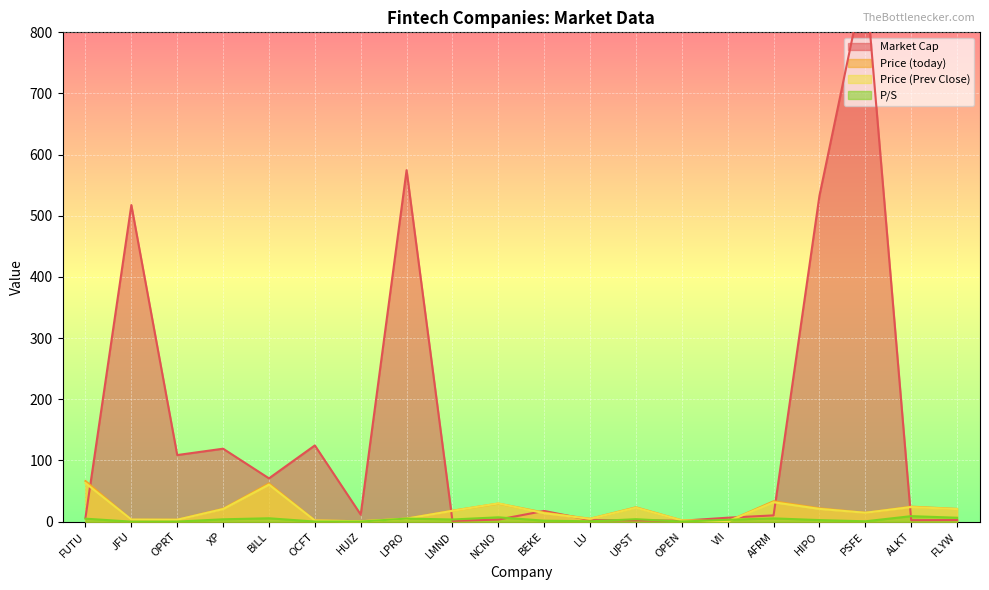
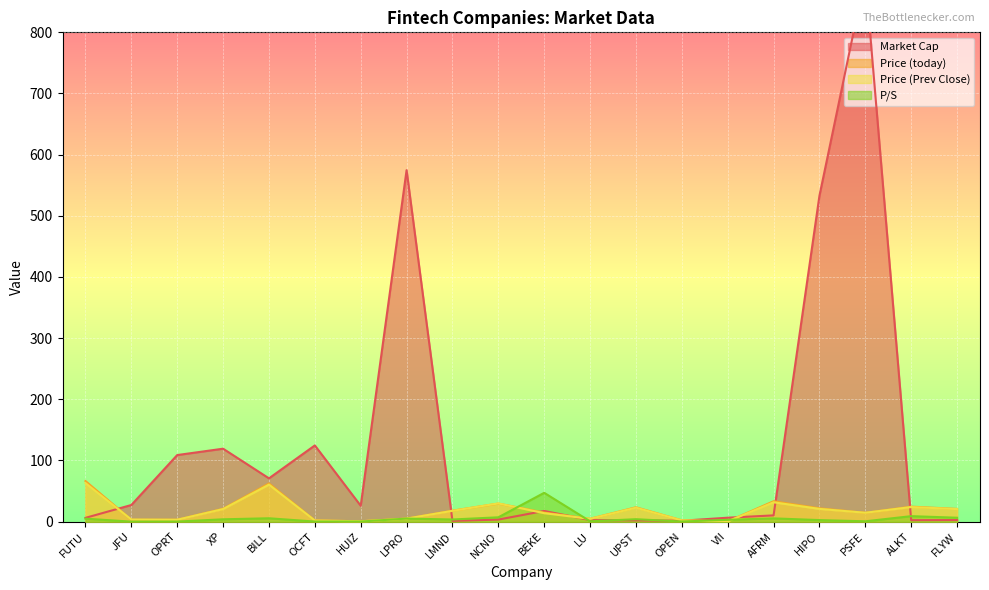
Market Cap, JFU: 520 -> 30
Market Cap, HUIZ: 10 -> 30
P/S, BEKE: 0 -> 50
